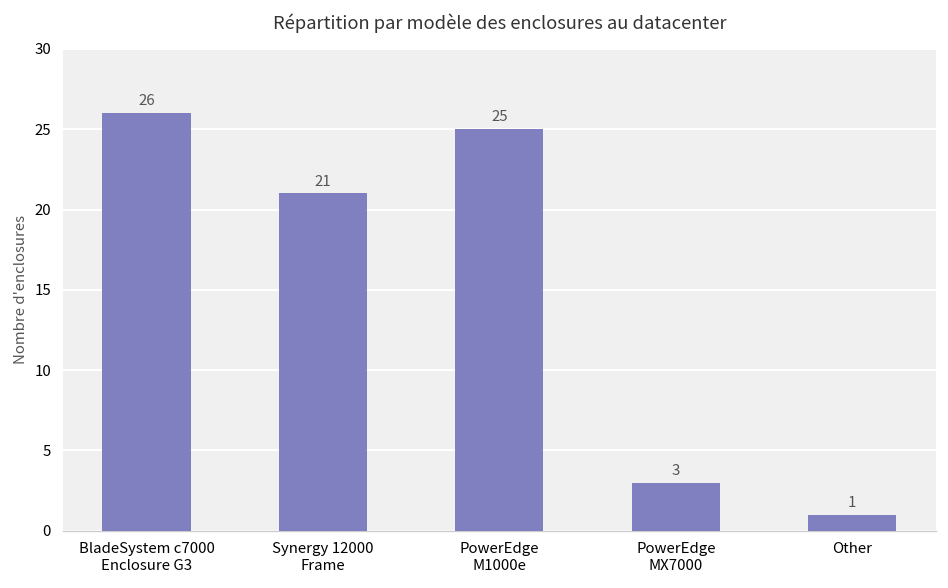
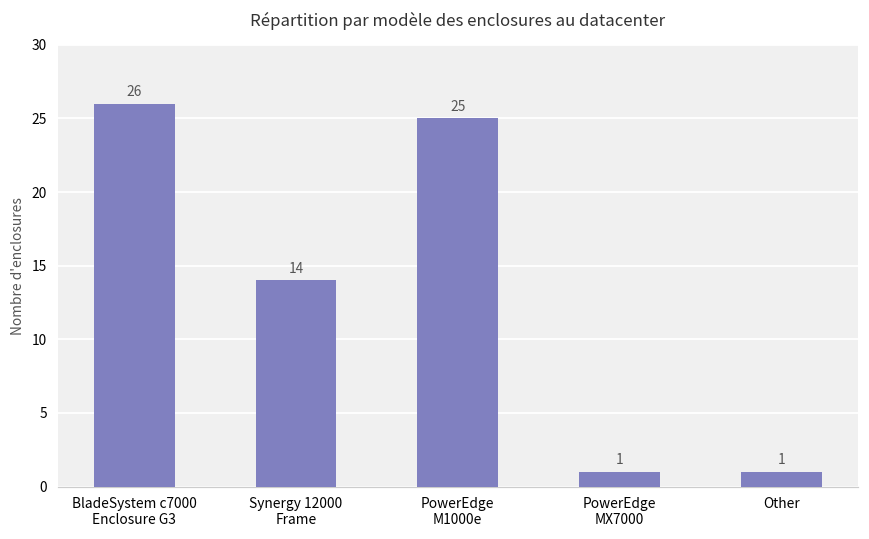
Synergy 12000 Frame: 21 -> 14
PowerEdge MX7000: 3 -> 1
